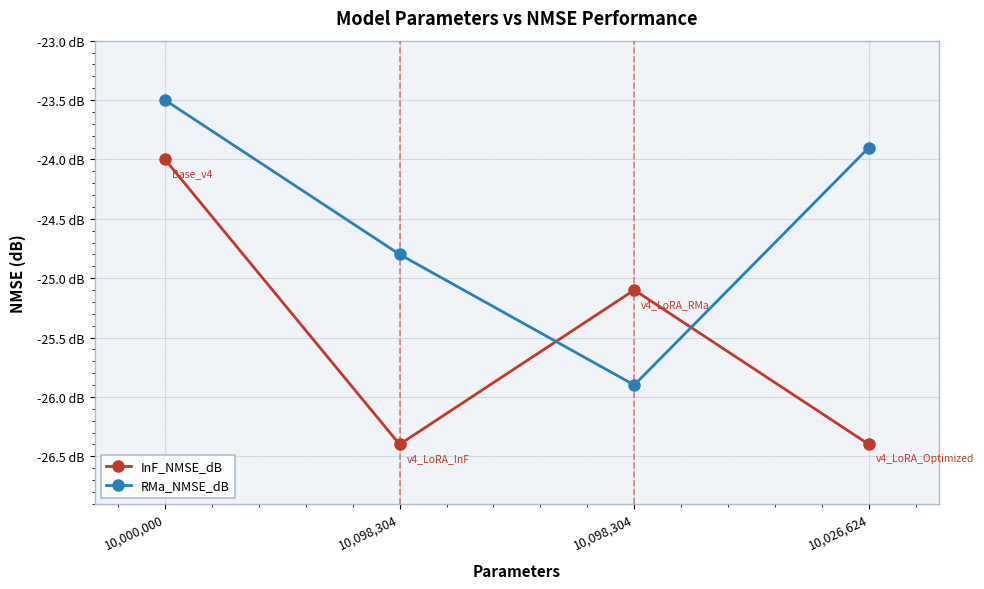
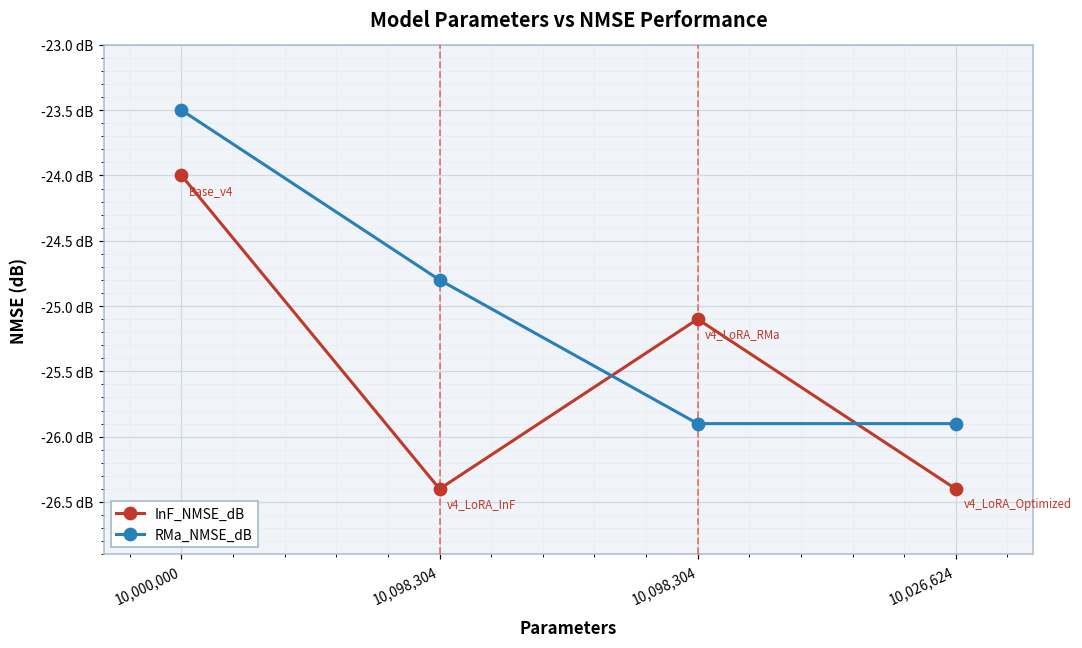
RMa_NMSE_dB, 10,026,624: -23.9 dB -> -25.9 dB
